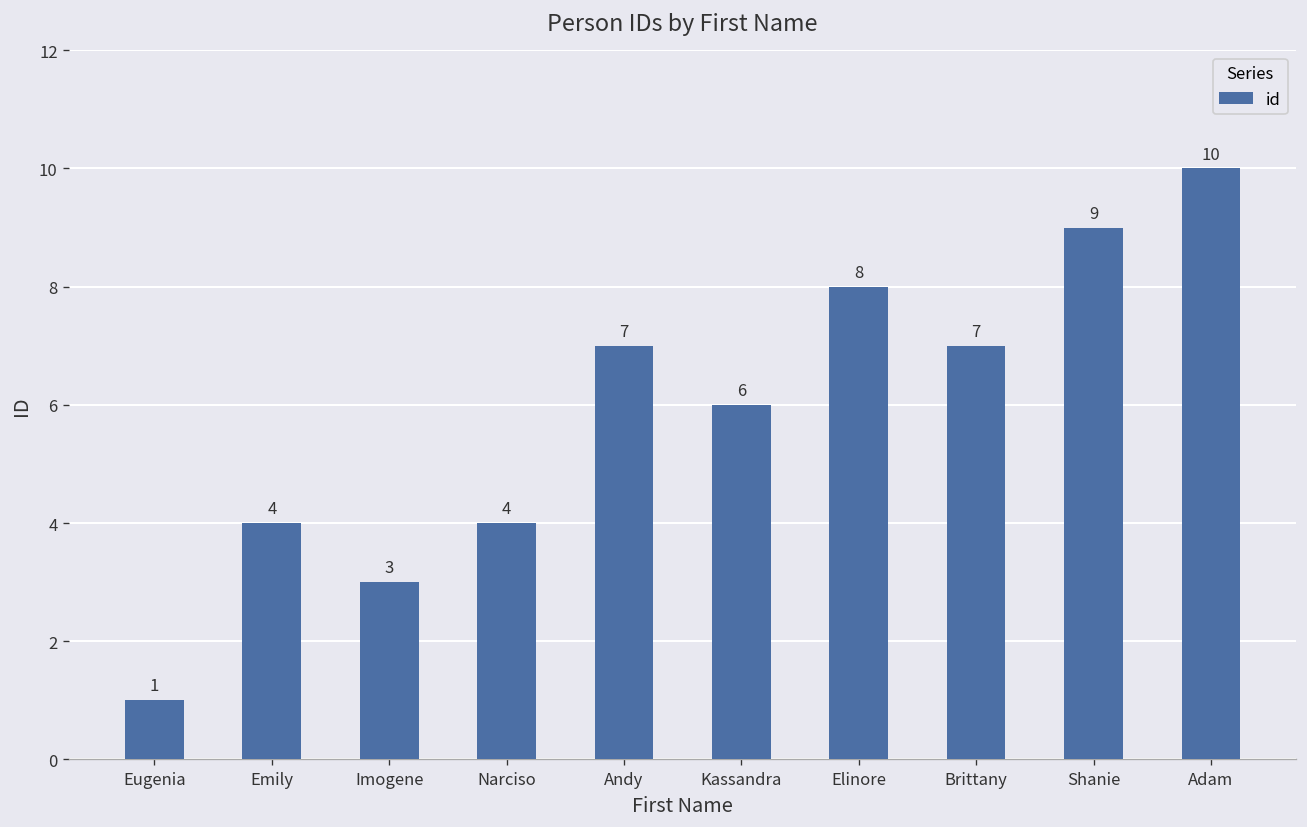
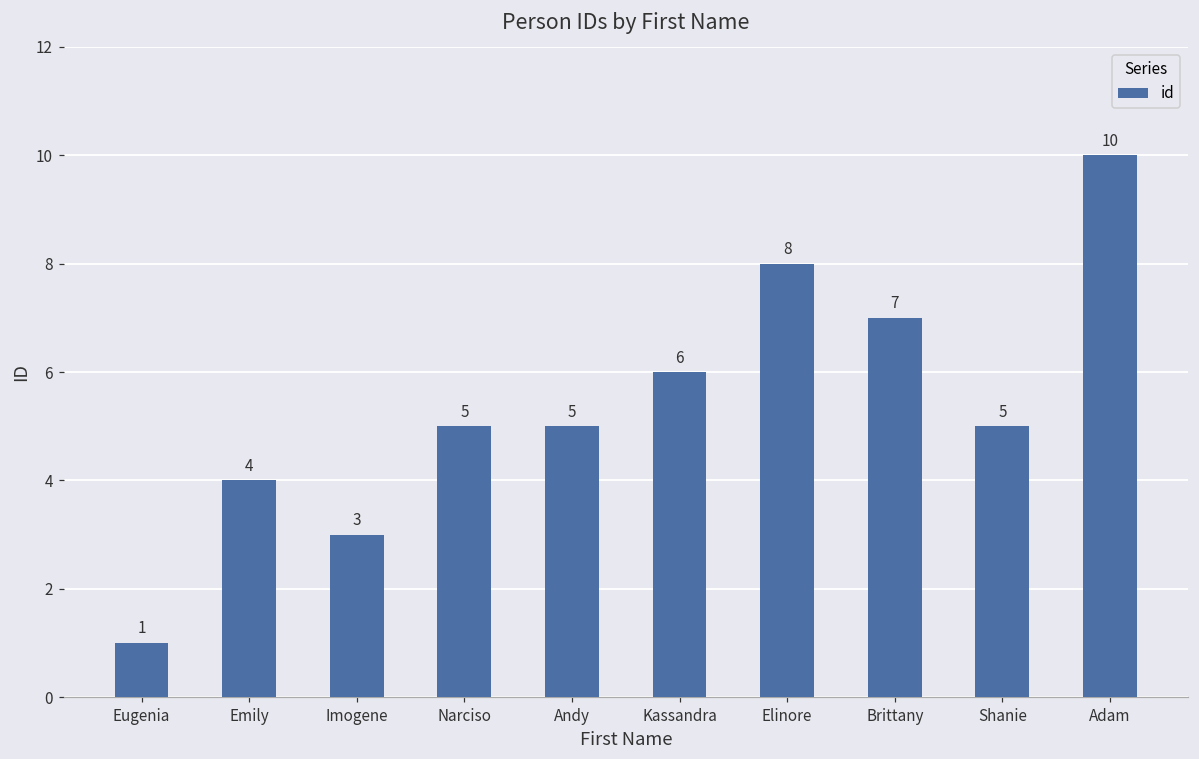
Narciso: 4 -> 5
Andy: 7 -> 5
Shanie: 9 -> 5
